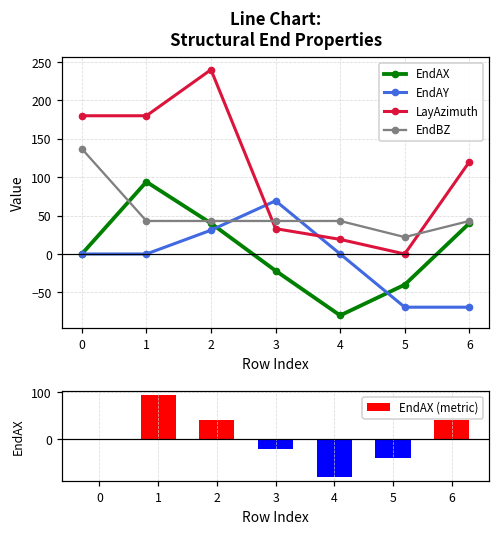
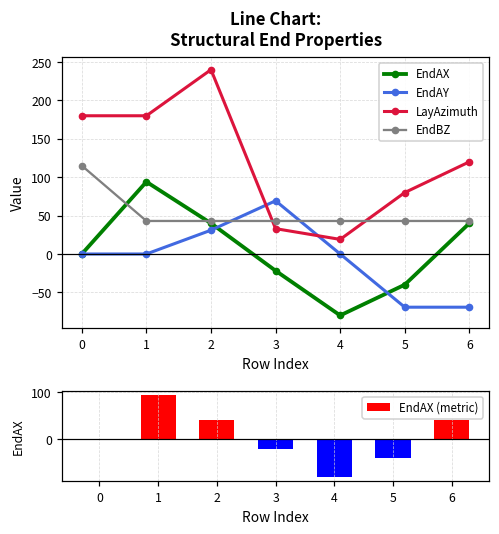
Line Chart: Structural End Properties, EndBZ, 0: 140 -> 120
Line Chart: Structural End Properties, LayAzimuth, 5: 0 -> 80
Line Chart: Structural End Properties, EndBZ, 5: 20 -> 40
